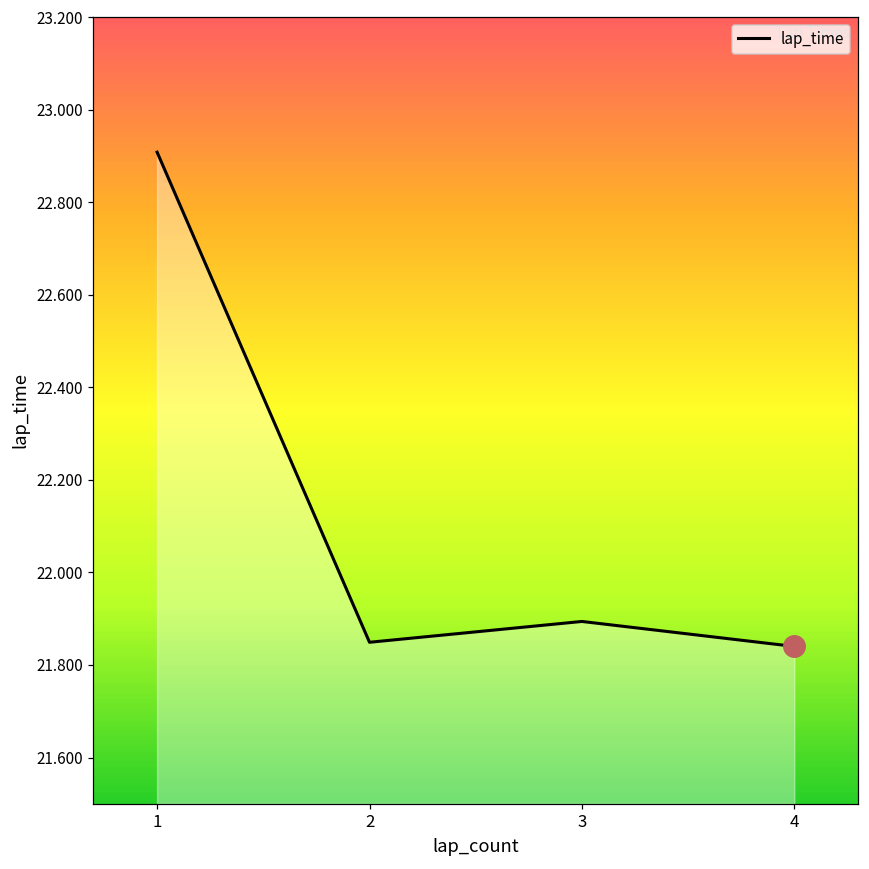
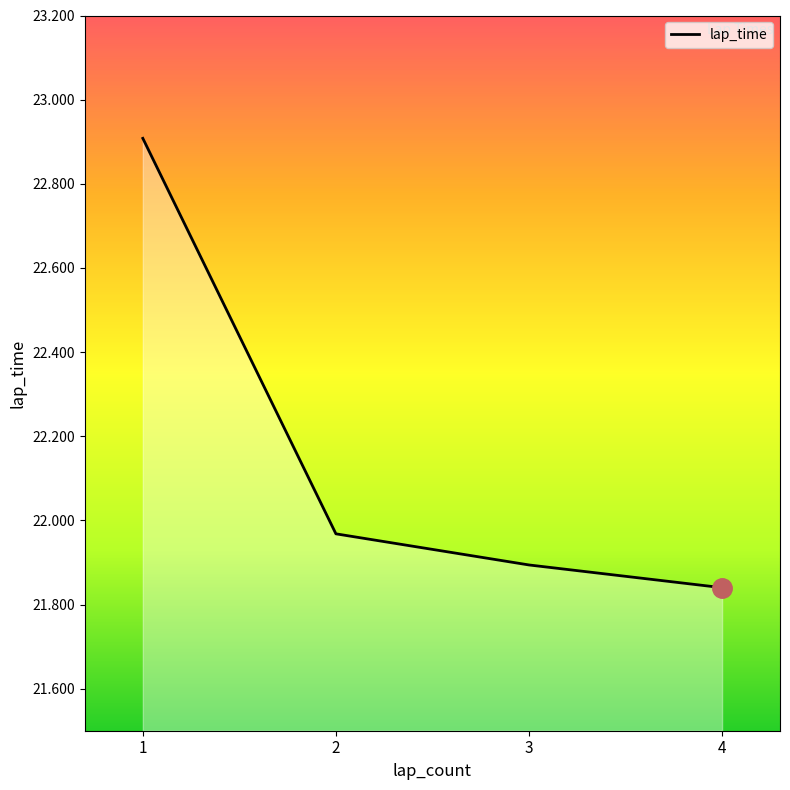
lap_time, 2: 21.85 -> 21.97
